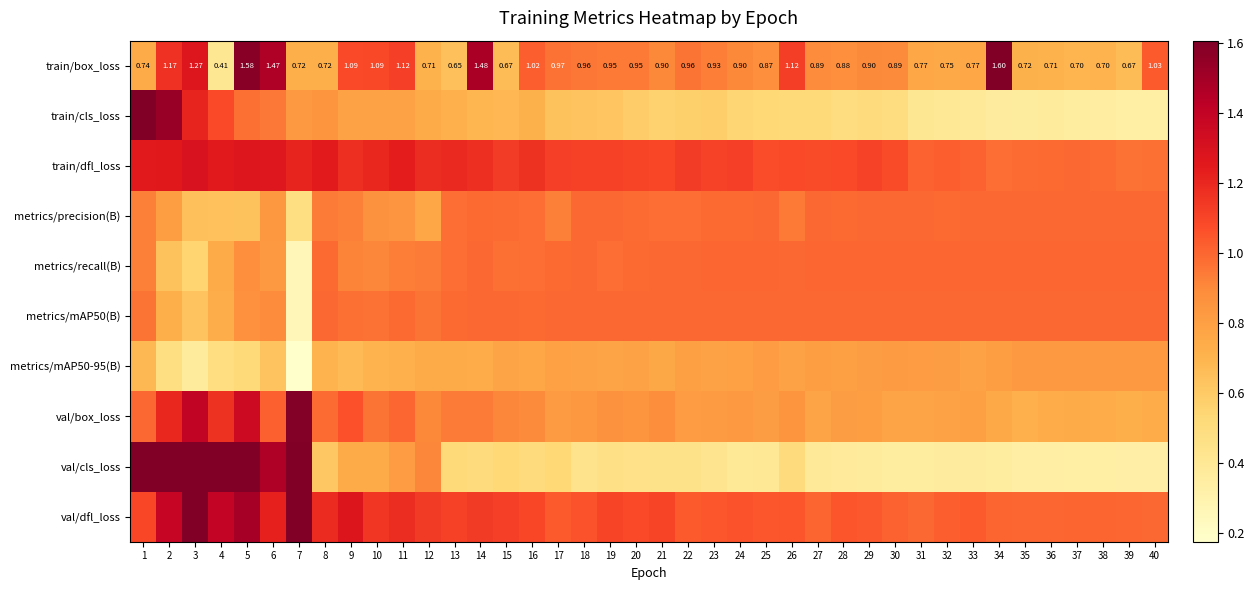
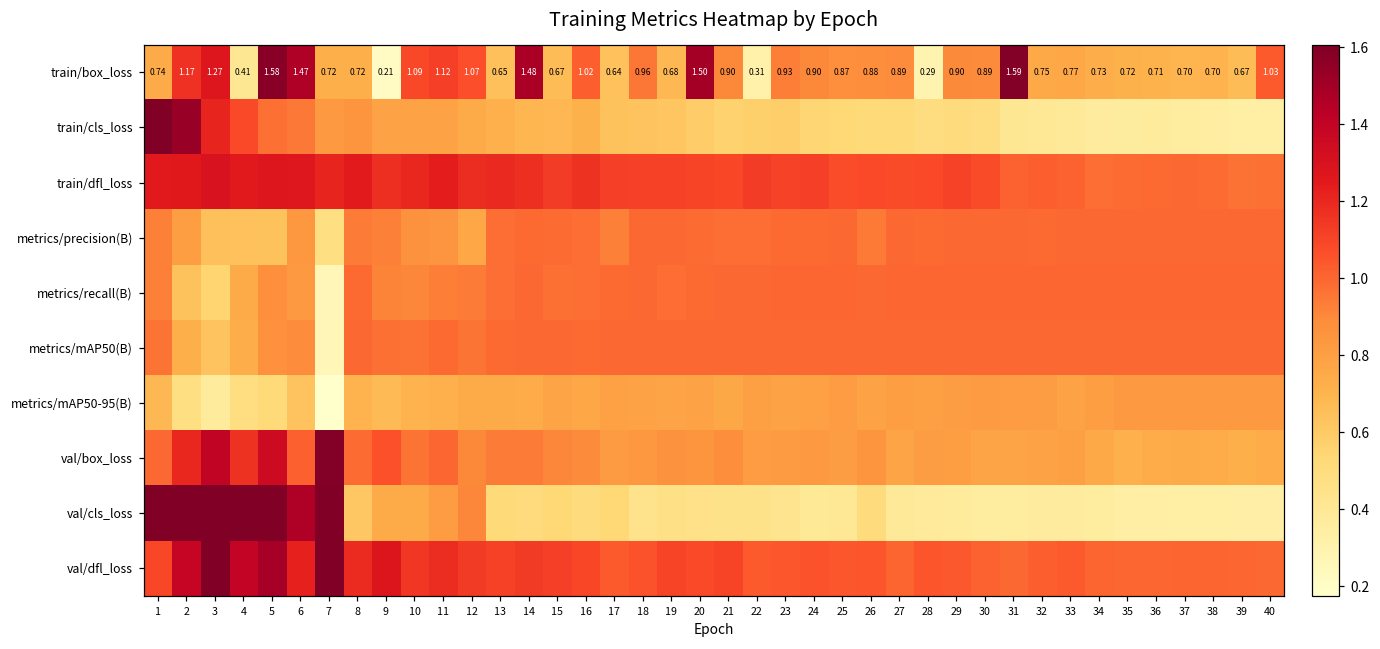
train/box_loss, 9: 1.09 -> 0.21
train/box_loss, 12: 0.71 -> 1.07
train/box_loss, 17: 0.97 -> 0.64
train/box_loss, 19: 0.95 -> 0.68
train/box_loss, 20: 0.95 -> 1.50
train/box_loss, 22: 0.96 -> 0.31
train/box_loss, 26: 1.12 -> 0.88
train/box_loss, 28: 0.88 -> 0.29
train/box_loss, 31: 0.77 -> 1.59
train/box_loss, 34: 1.60 -> 0.73
